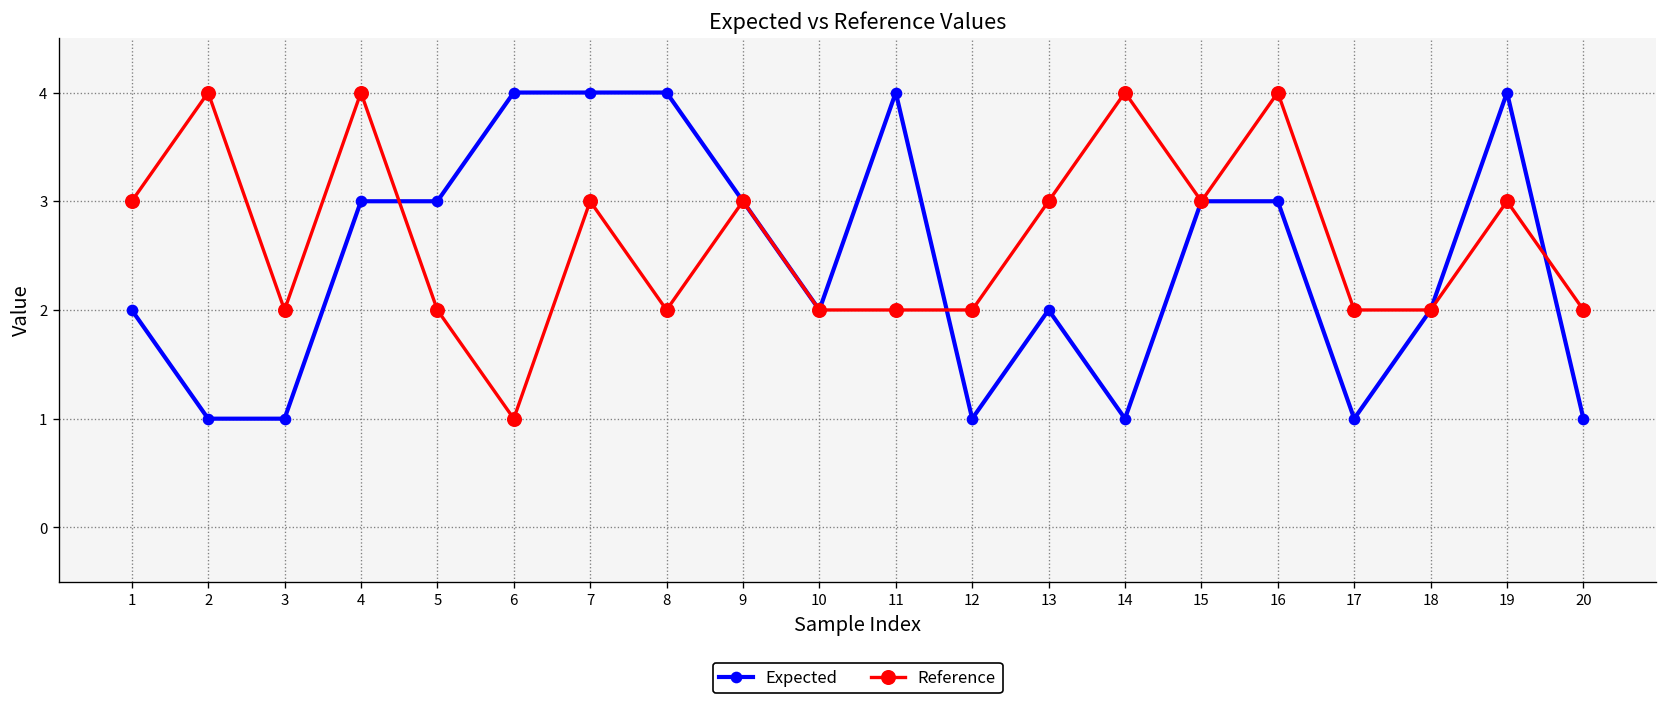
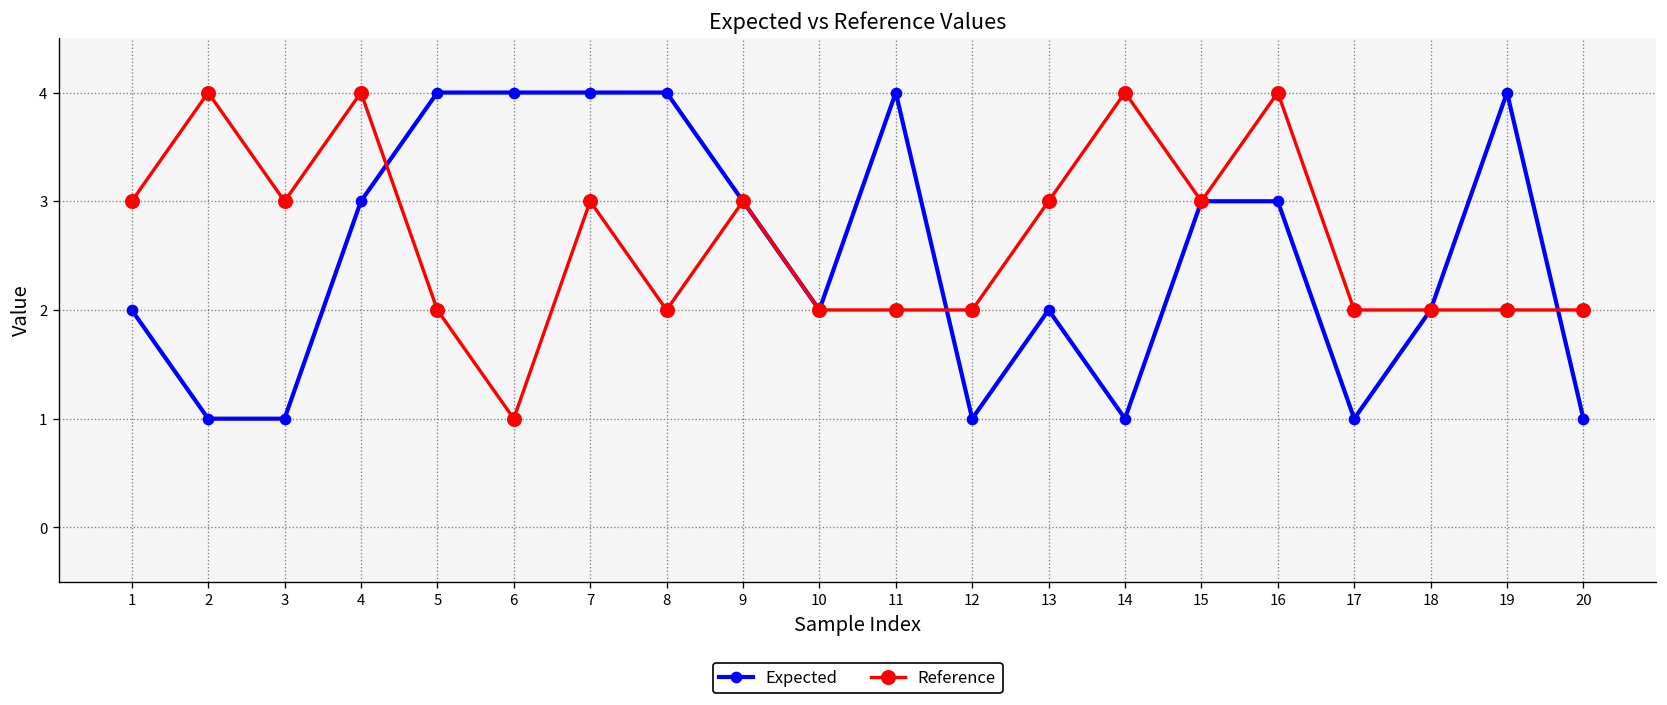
Reference, 3: 2 -> 3
Expected, 5: 3 -> 4
Reference, 19: 3 -> 2
